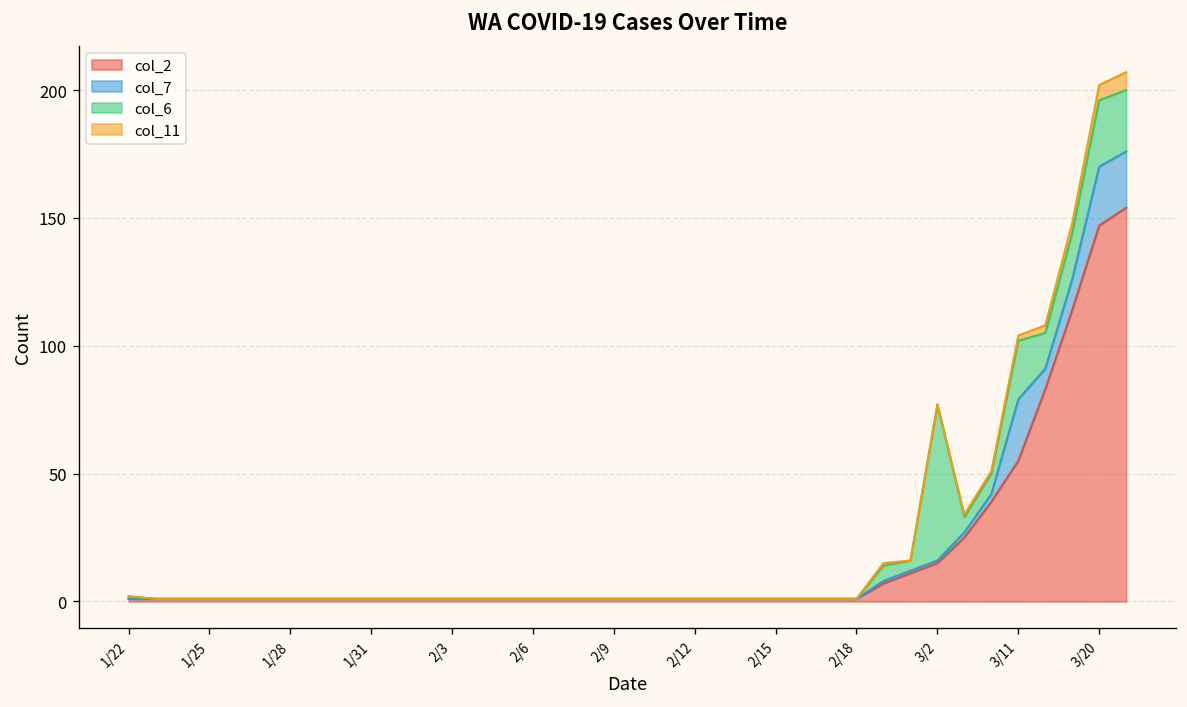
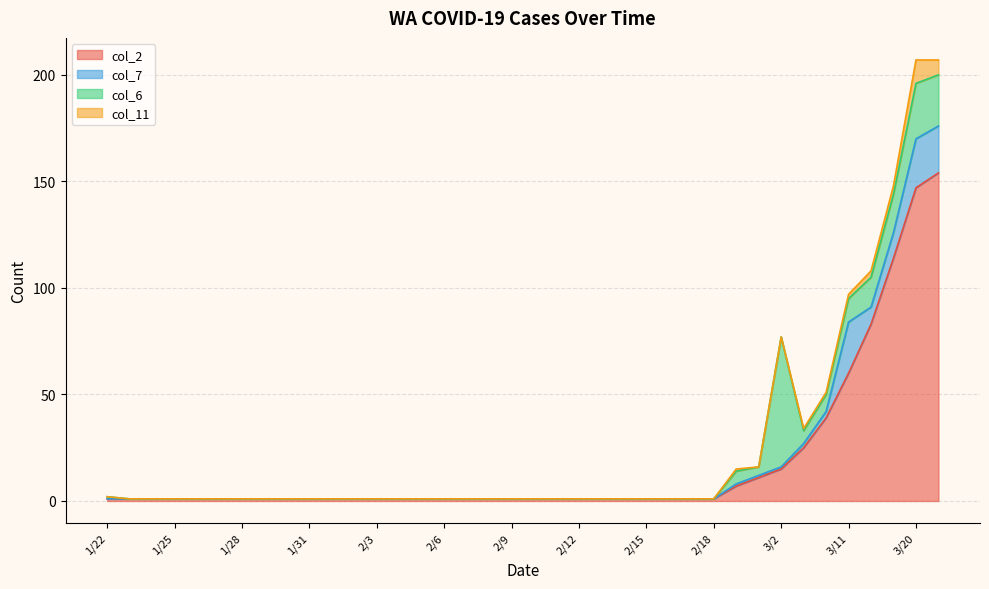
col_2, 3/11: 55 -> 60
col_6, 3/11: 23 -> 11
col_11, 3/20: 6 -> 11
